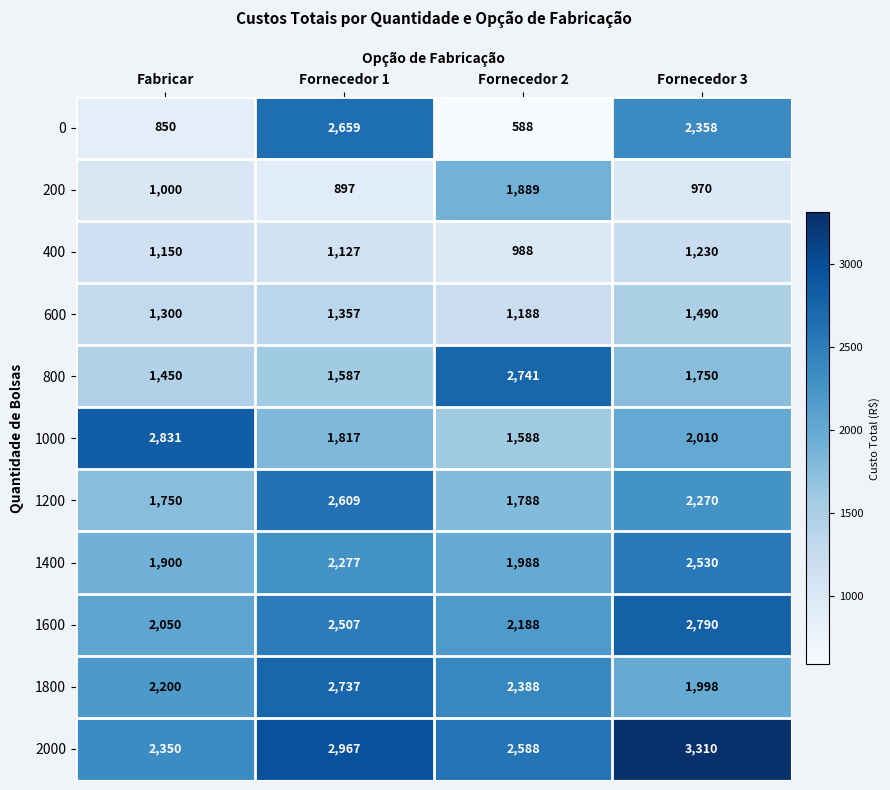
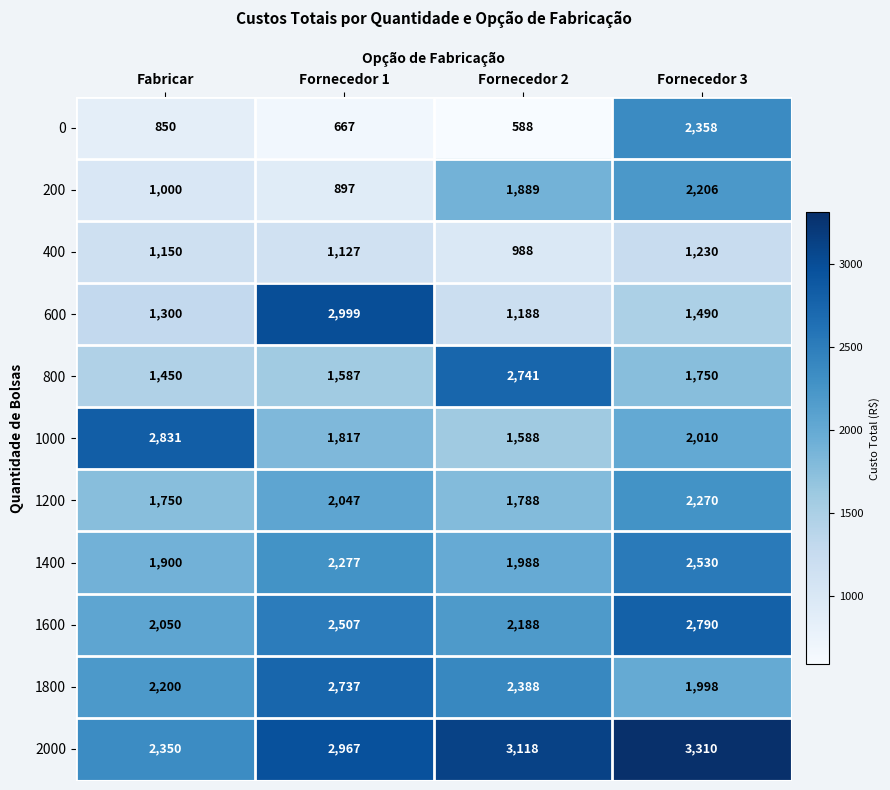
0, Fornecedor 1: 2,659 -> 667
200, Fornecedor 3: 970 -> 2,206
600, Fornecedor 1: 1,357 -> 2,999
1200, Fornecedor 1: 2,609 -> 2,047
2000, Fornecedor 2: 2,588 -> 3,118
